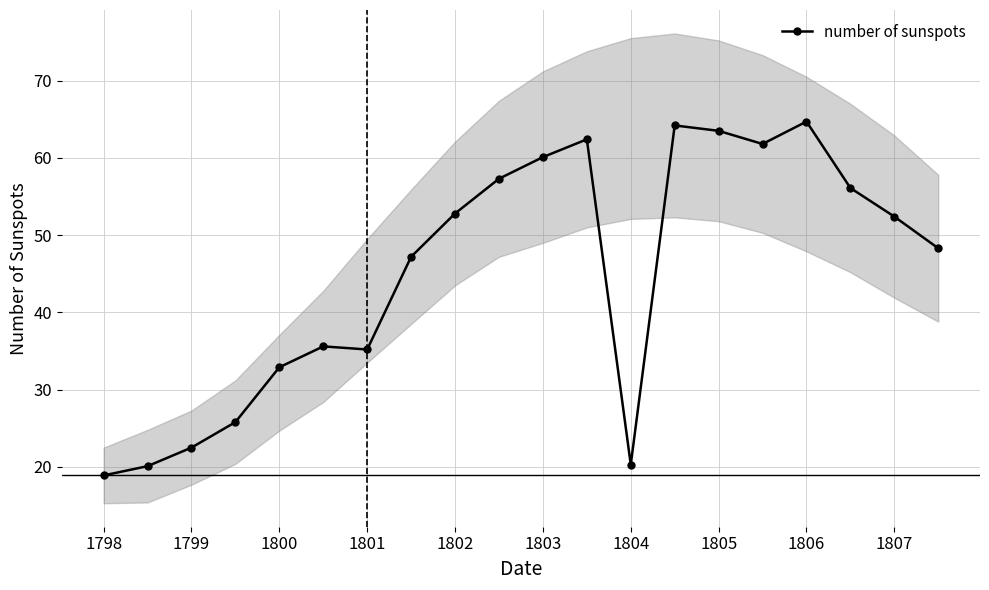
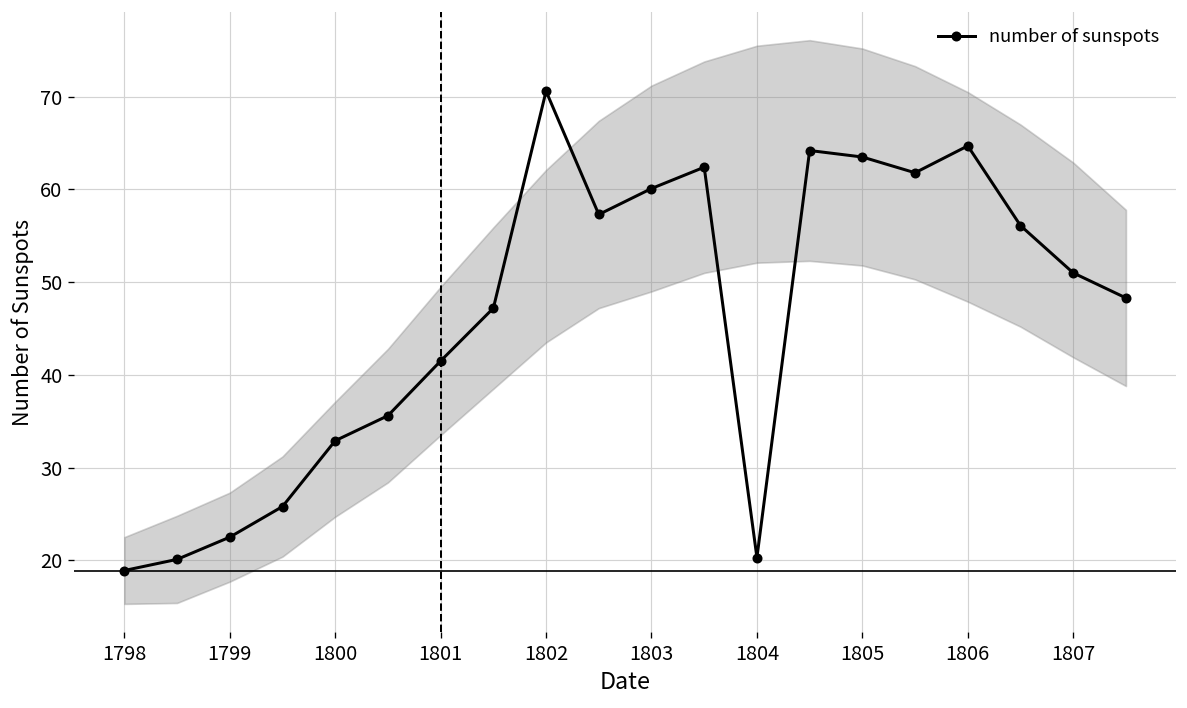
number of sunspots, 1801: 35 -> 42
number of sunspots, 1802: 53 -> 71
number of sunspots, 1807: 52 -> 51
